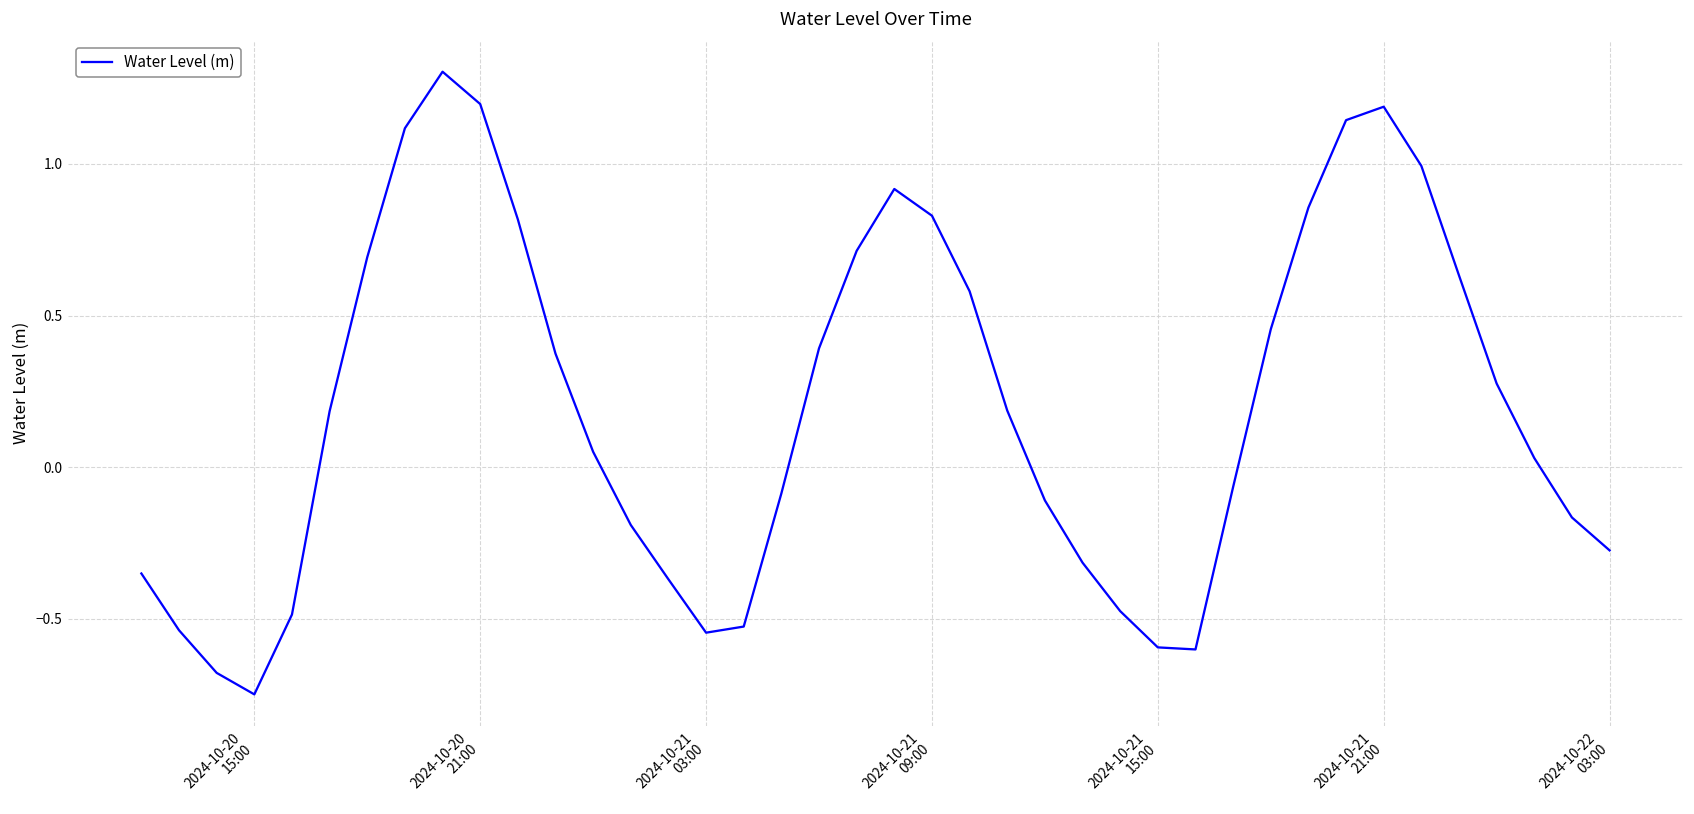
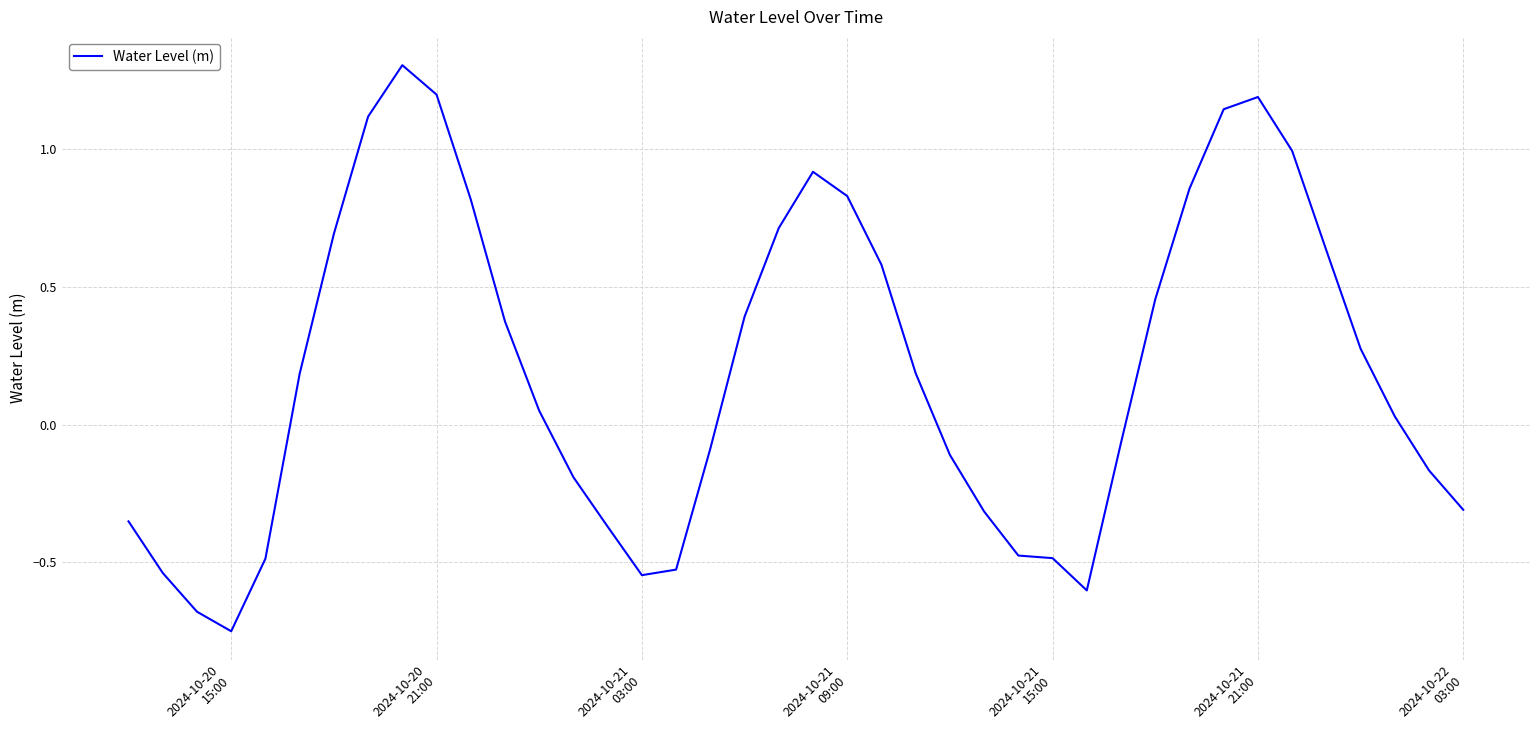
2024-10-21 15:00: -0.60 -> -0.48
2024-10-22 03:00: -0.27 -> -0.31
